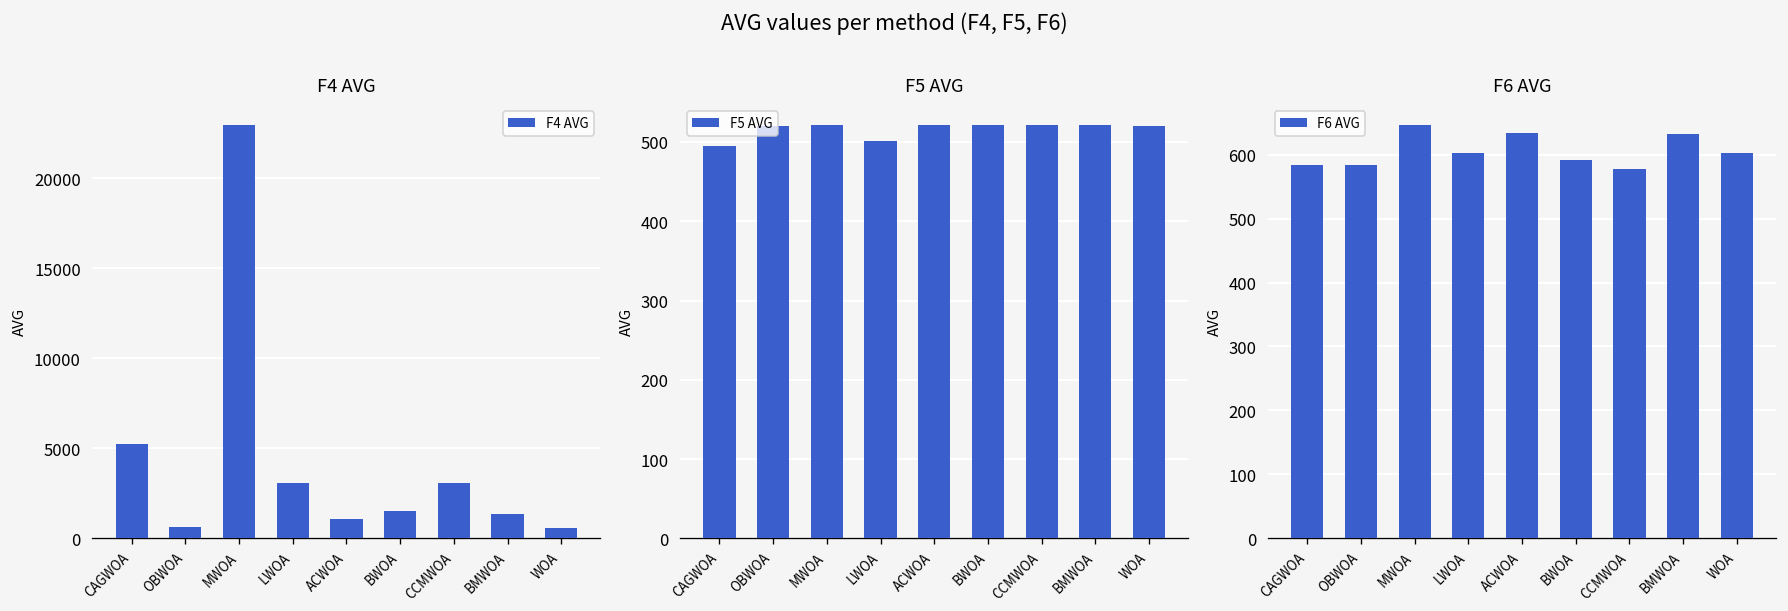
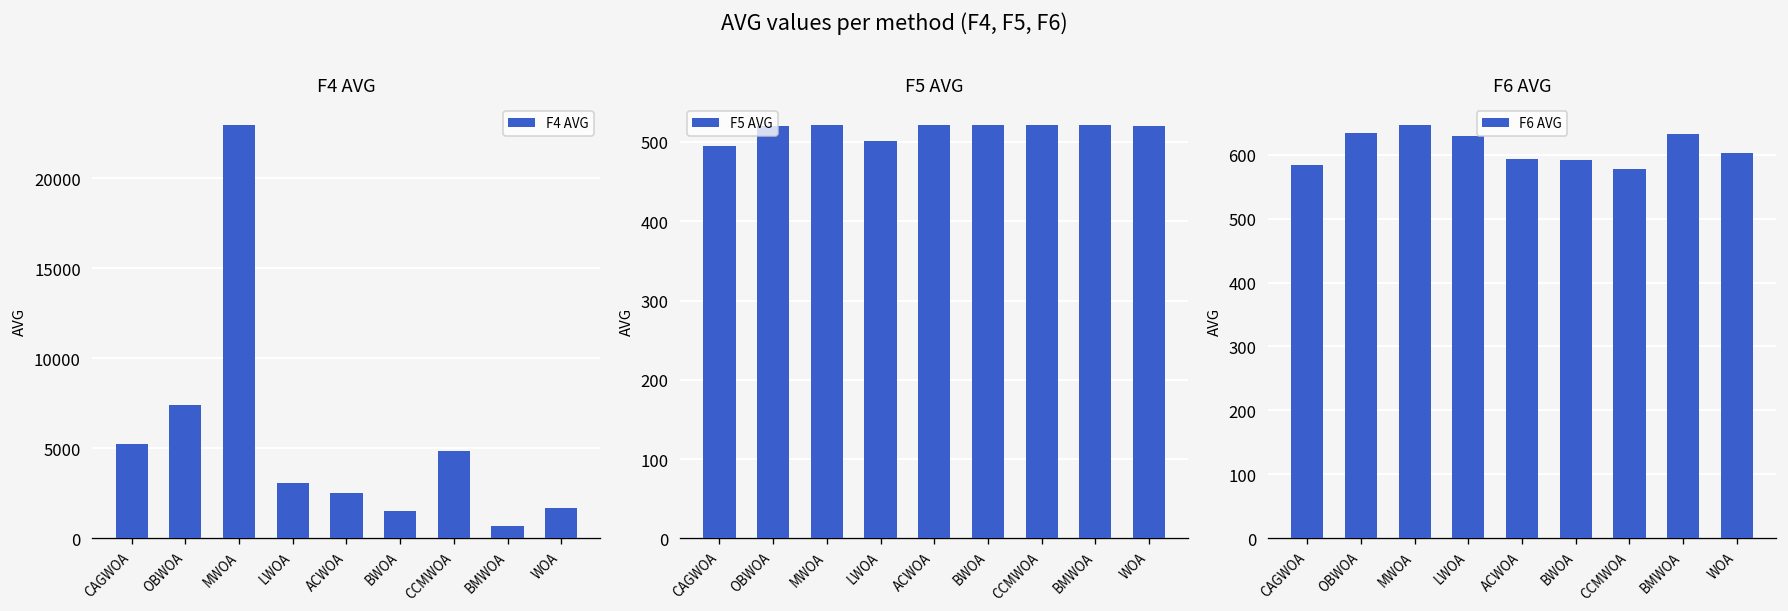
F4 AVG, OBWOA: 600 -> 7400
F4 AVG, ACWOA: 1100 -> 2500
F4 AVG, CCMWOA: 3100 -> 4900
F4 AVG, BMWOA: 1400 -> 700
F4 AVG, WOA: 600 -> 1700
F6 AVG, OBWOA: 580 -> 630
F6 AVG, LWOA: 600 -> 630
F6 AVG, ACWOA: 630 -> 590
